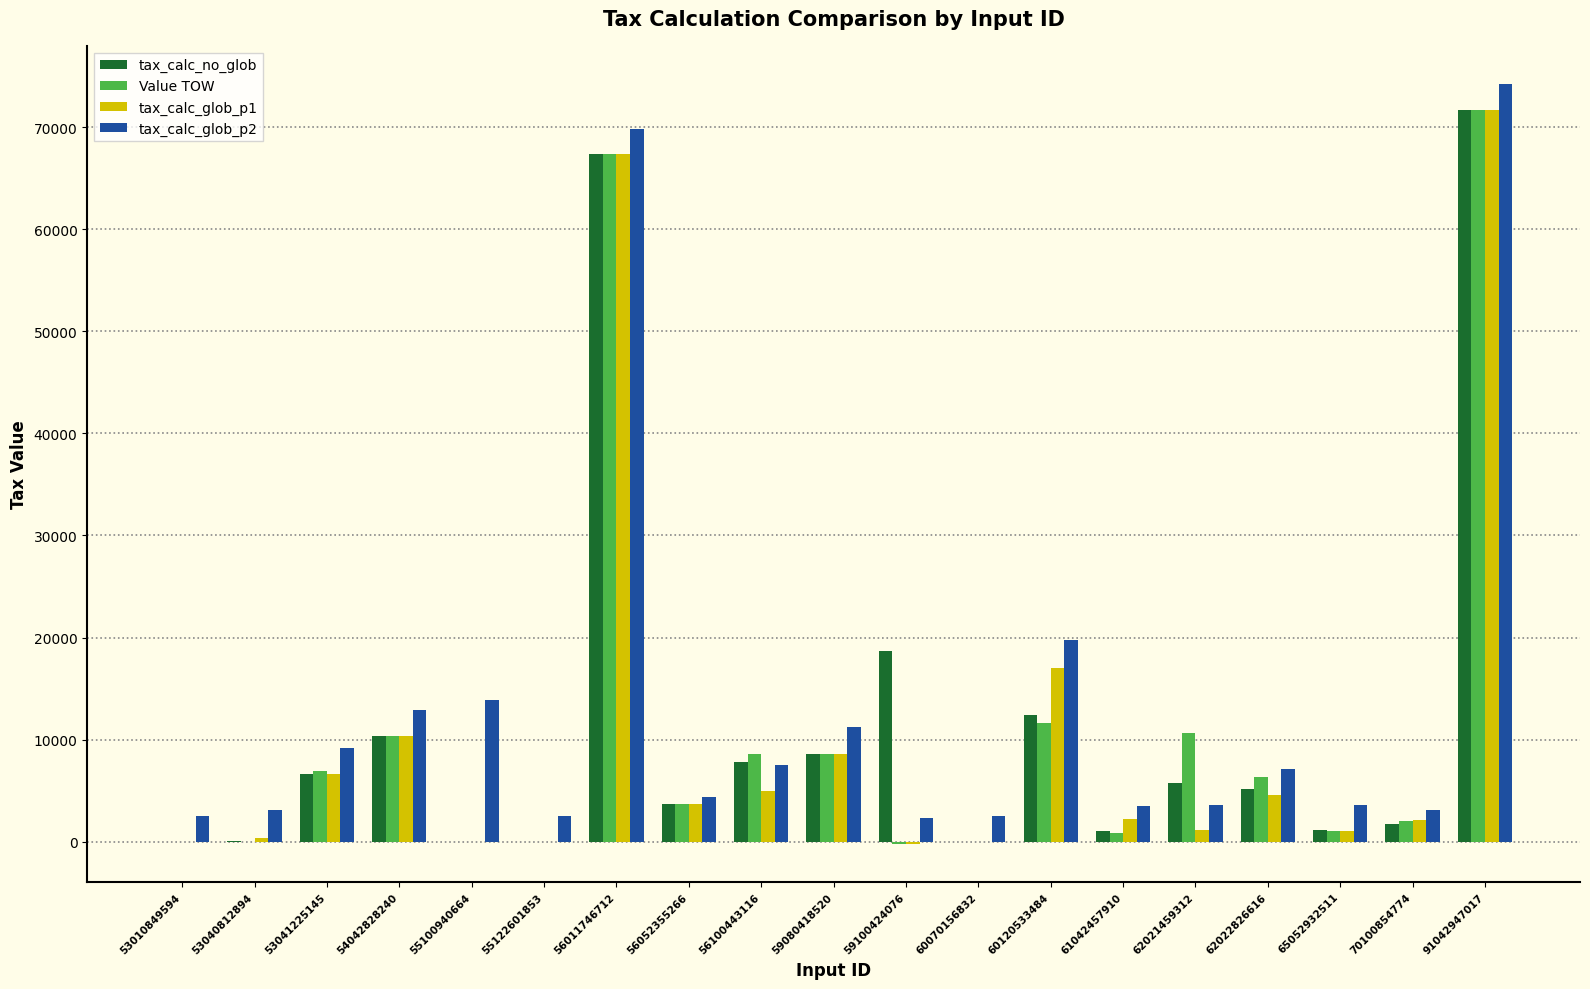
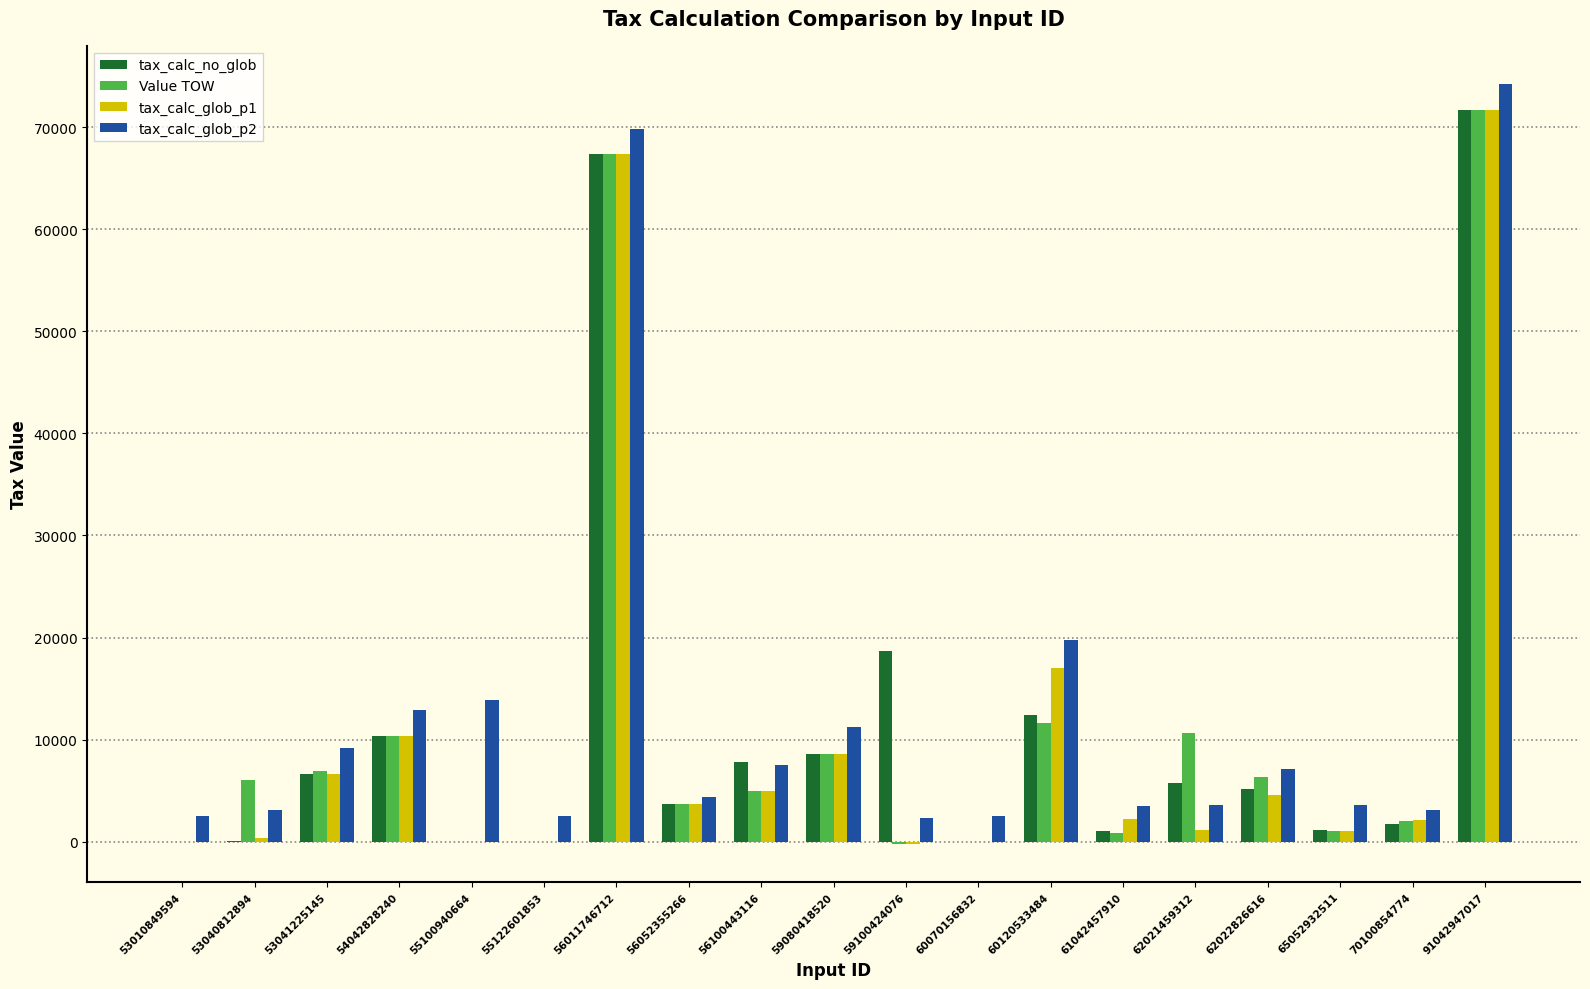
Value TOW, 53040812894: 0 -> 6100
Value TOW, 56100443116: 8600 -> 5000
